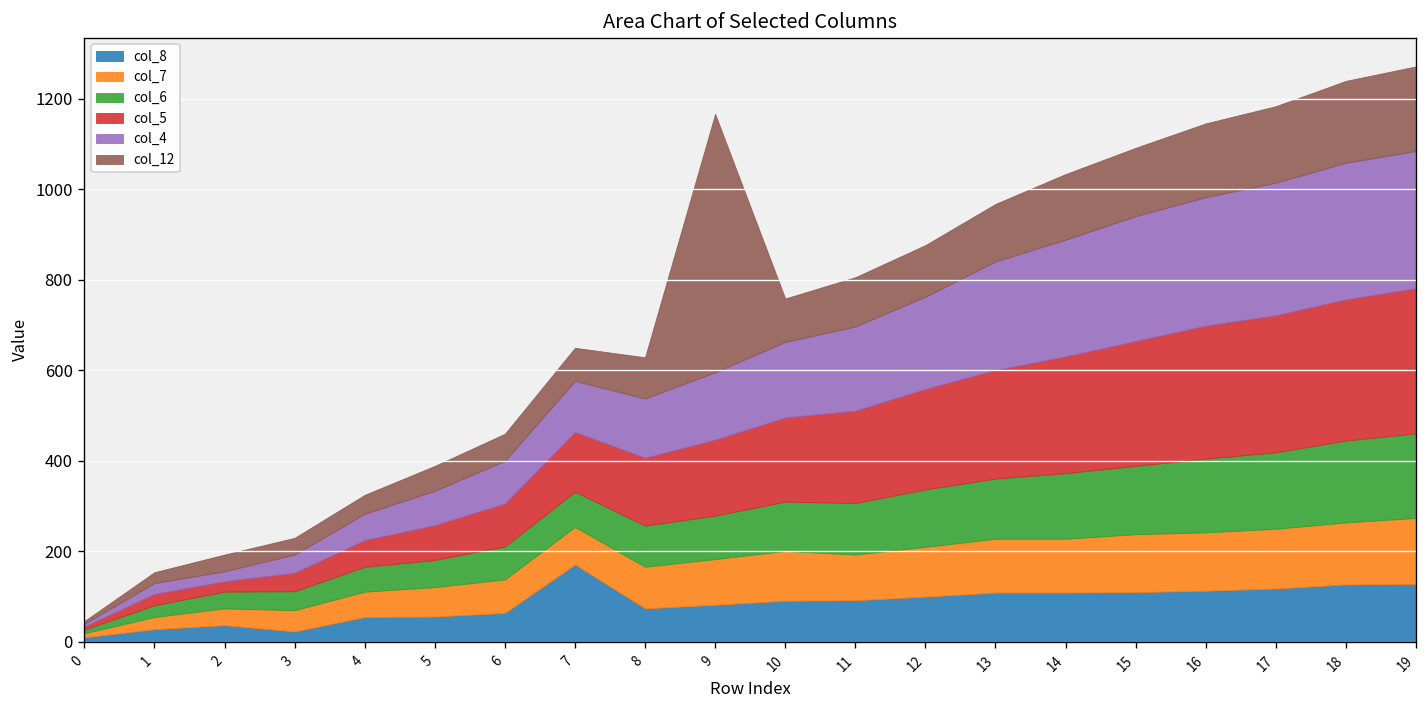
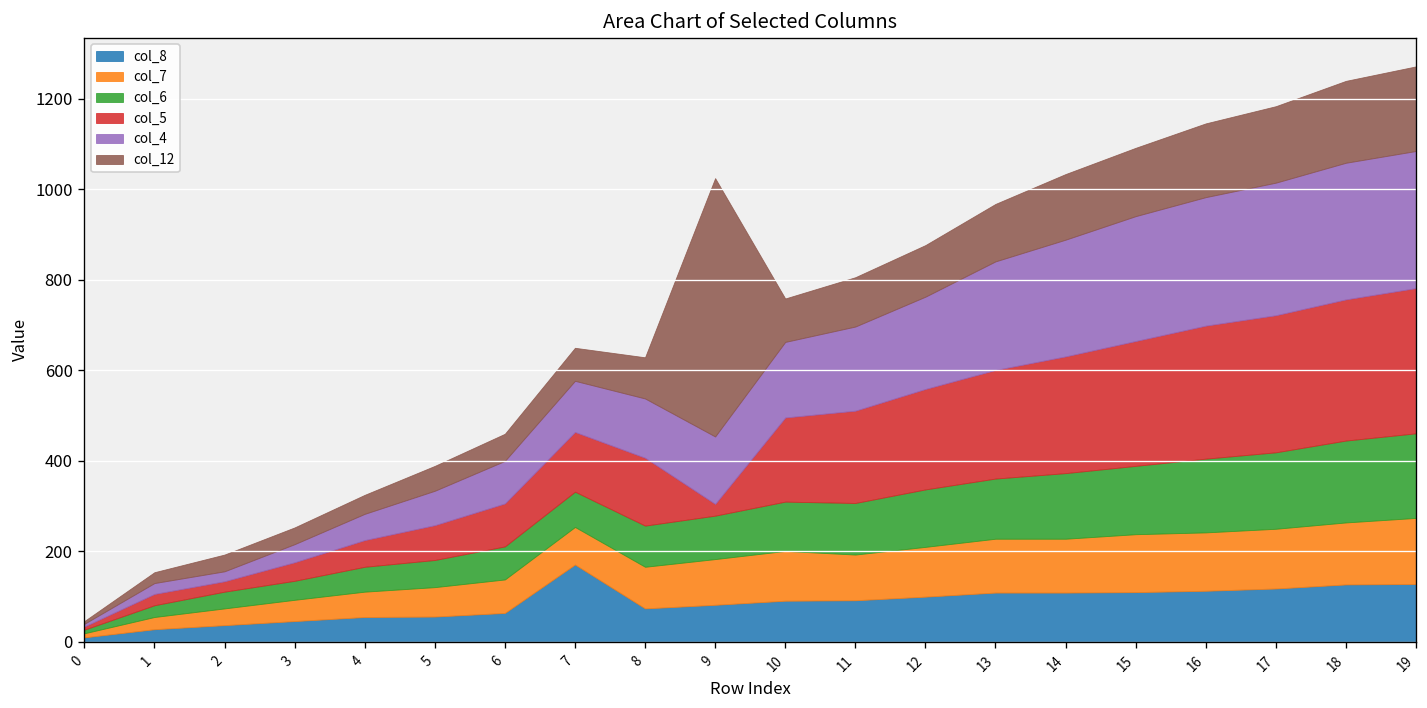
col_8, 3: 20 -> 50
col_5, 9: 170 -> 30
